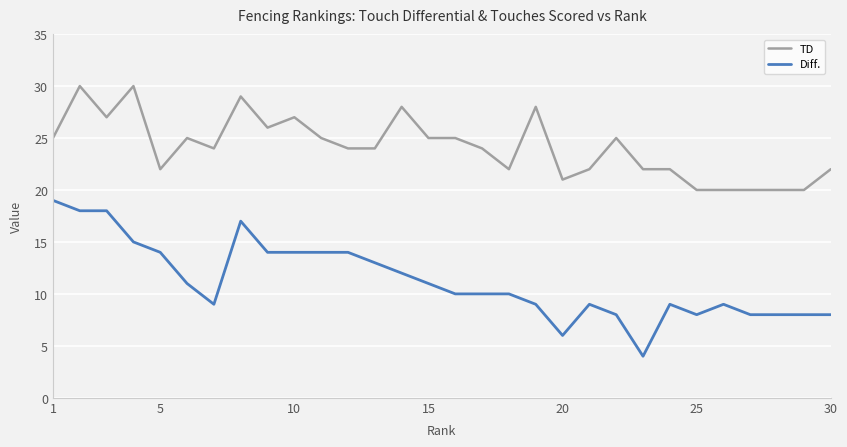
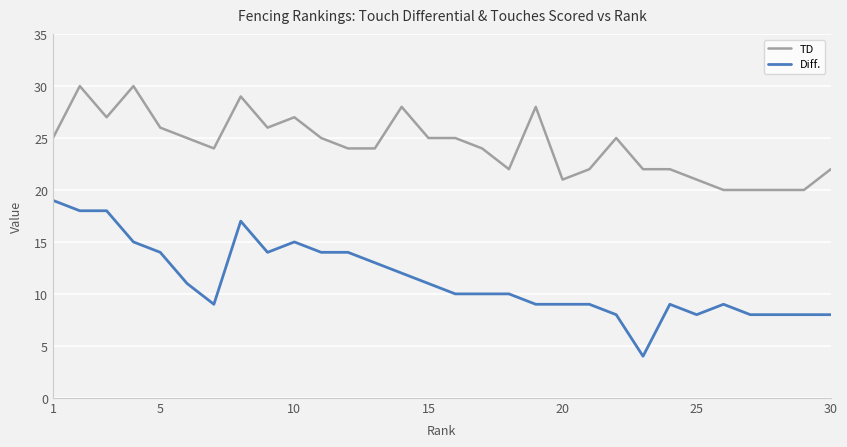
TD, 5: 22 -> 26
Diff., 10: 14 -> 15
Diff., 20: 6 -> 9
TD, 25: 20 -> 21
